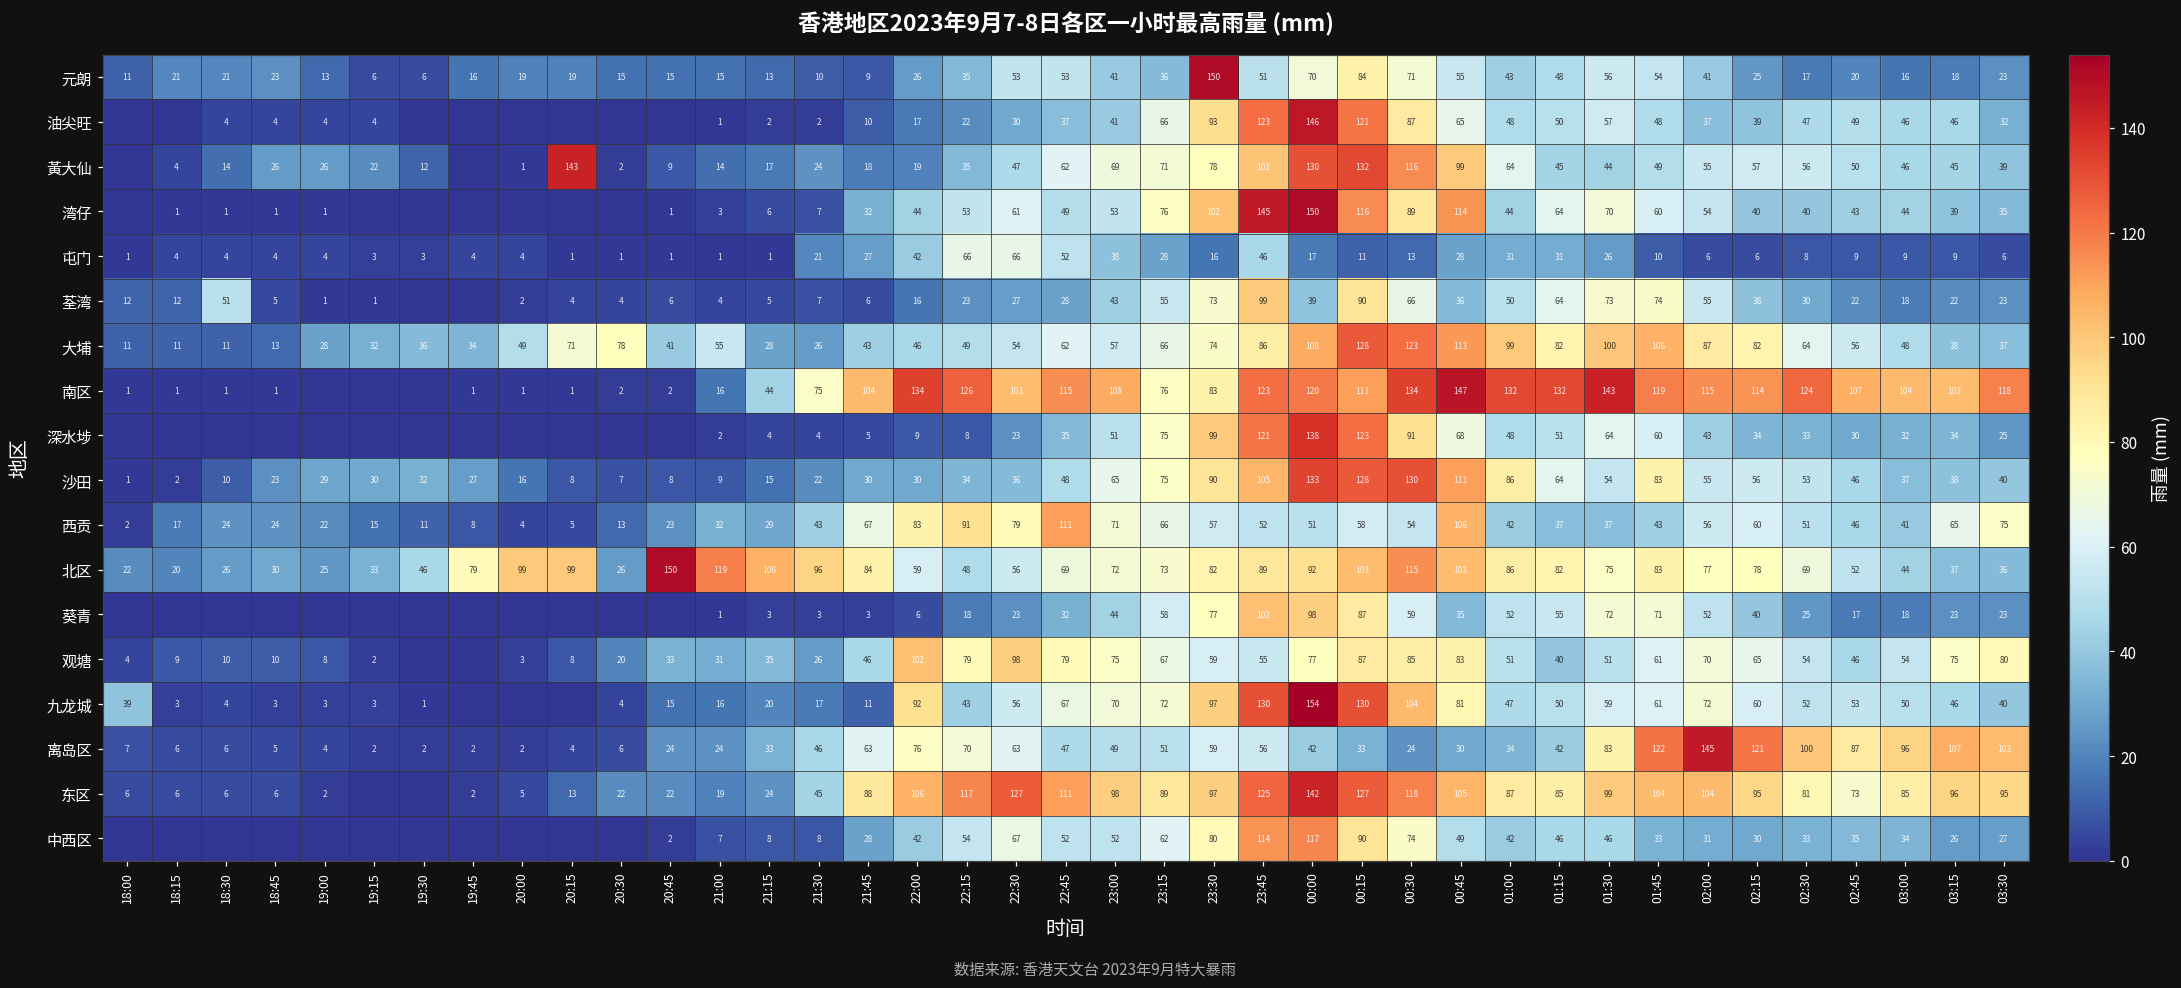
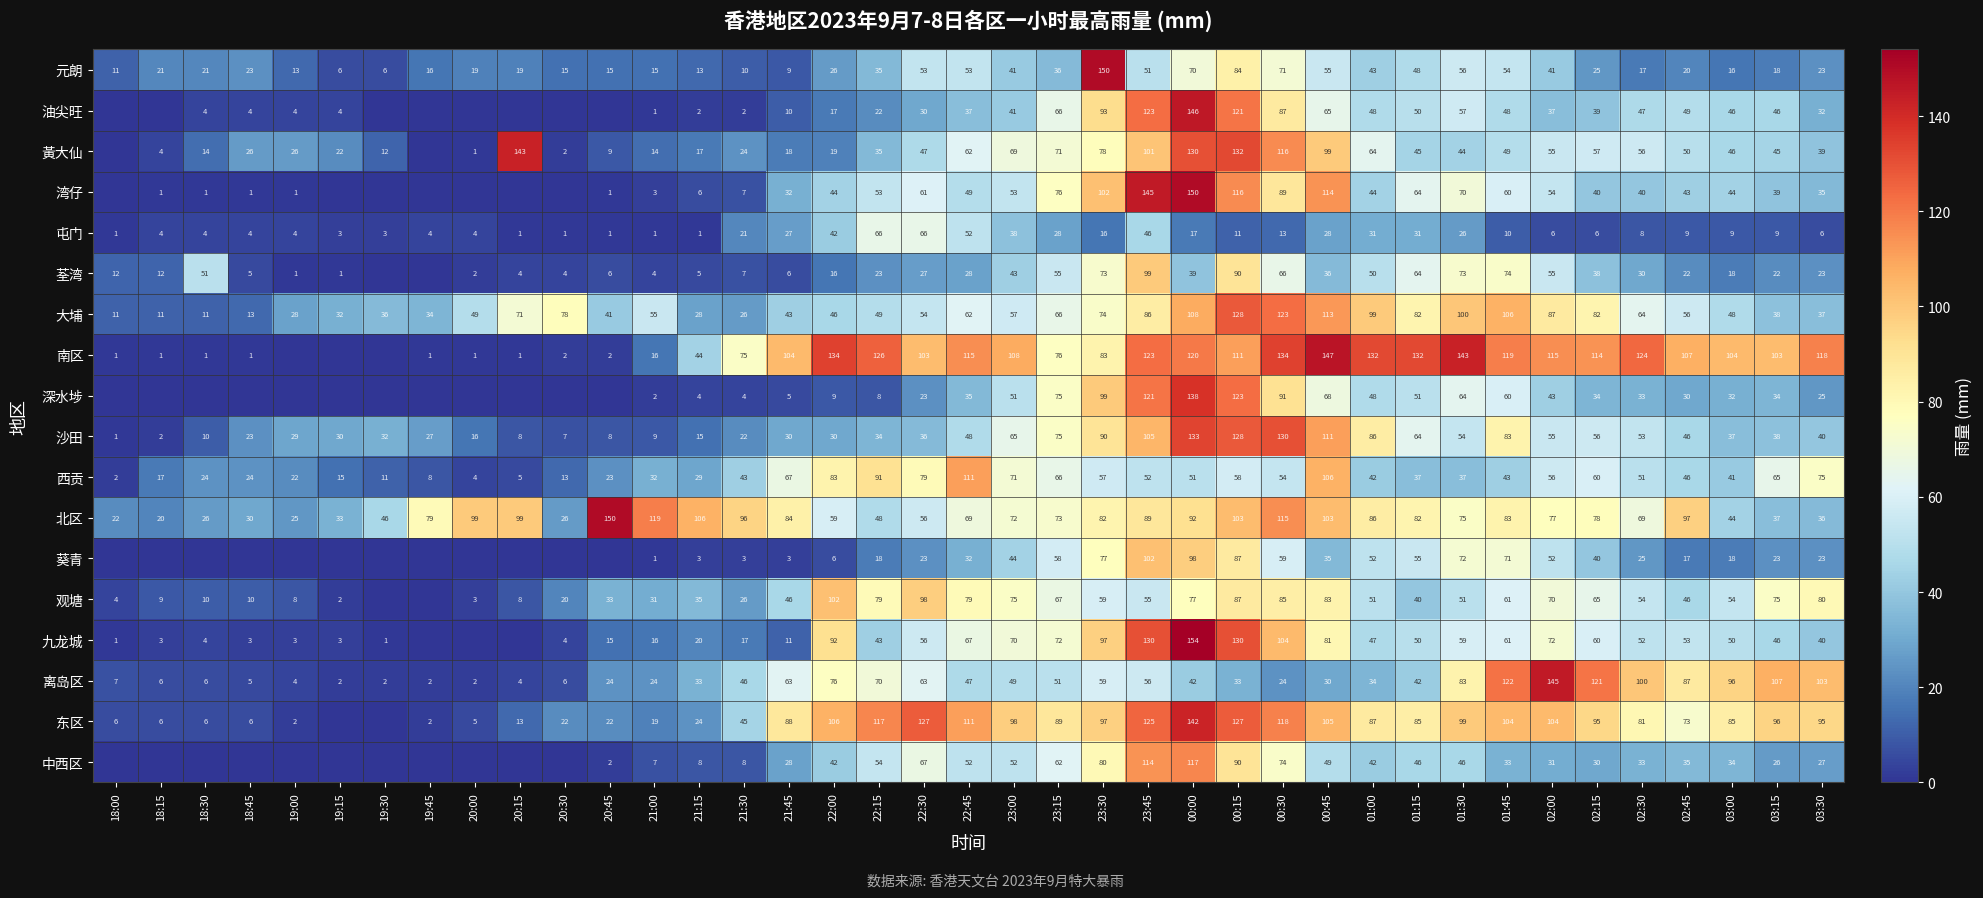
北区, 02:45: 52 -> 97
九龙城, 18:00: 39 -> 1
